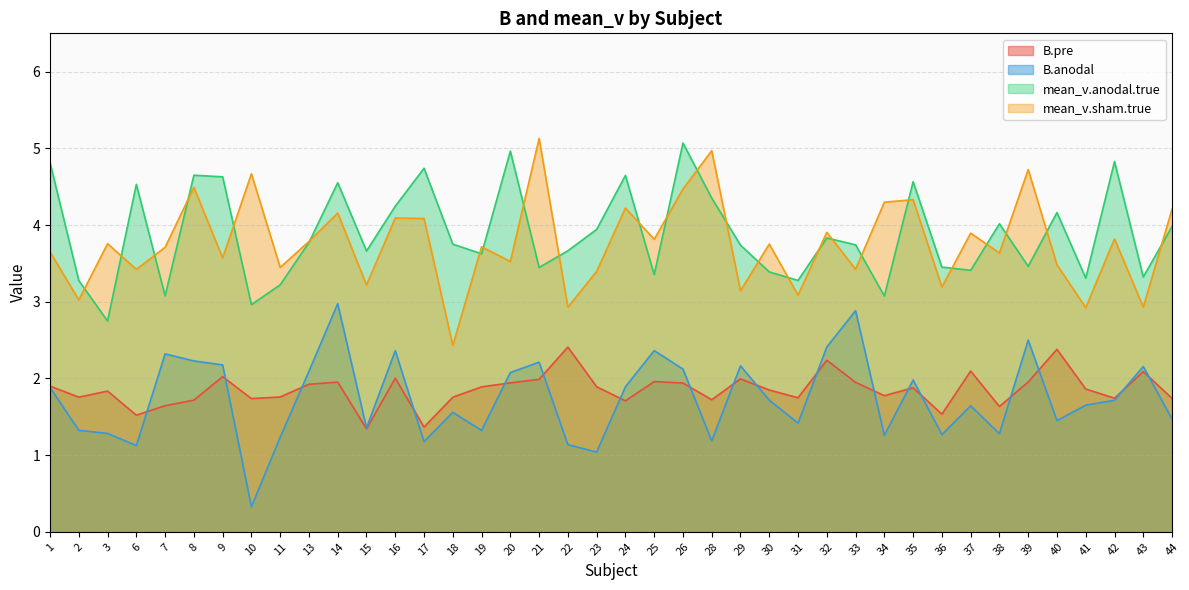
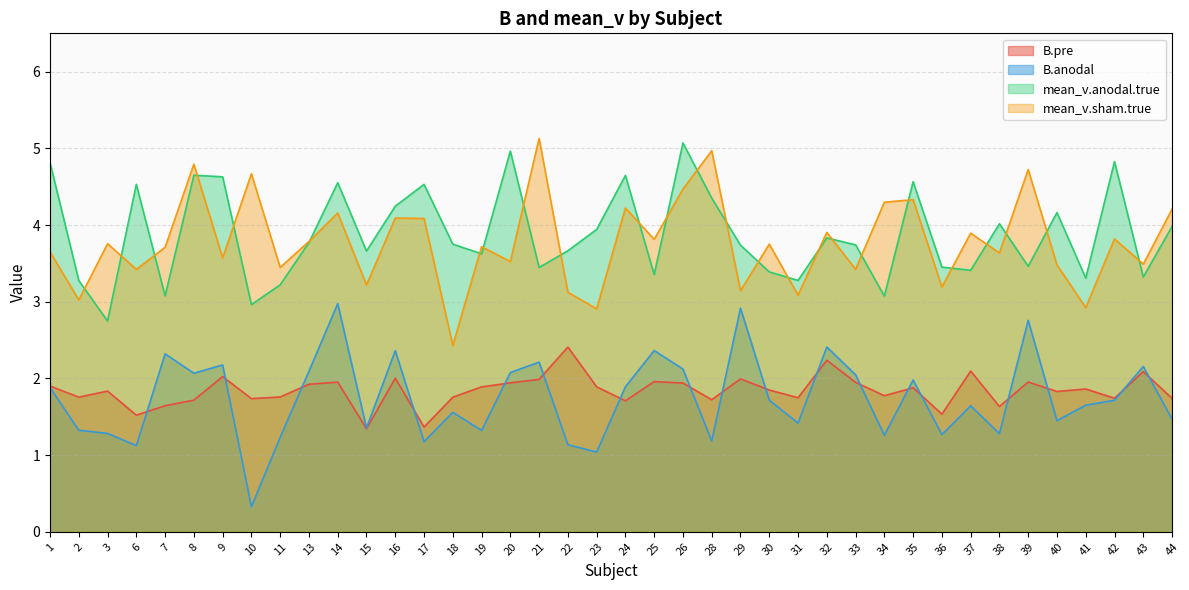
B.anodal, 8: 2.2 -> 2.1
mean_v.sham.true, 8: 4.5 -> 4.8
mean_v.anodal.true, 17: 4.7 -> 4.5
mean_v.sham.true, 22: 2.9 -> 3.1
mean_v.sham.true, 23: 3.4 -> 2.9
B.anodal, 29: 2.2 -> 2.9
B.anodal, 33: 2.9 -> 2.0
B.anodal, 39: 2.5 -> 2.8
B.pre, 40: 2.4 -> 1.8
mean_v.sham.true, 43: 2.9 -> 3.5
